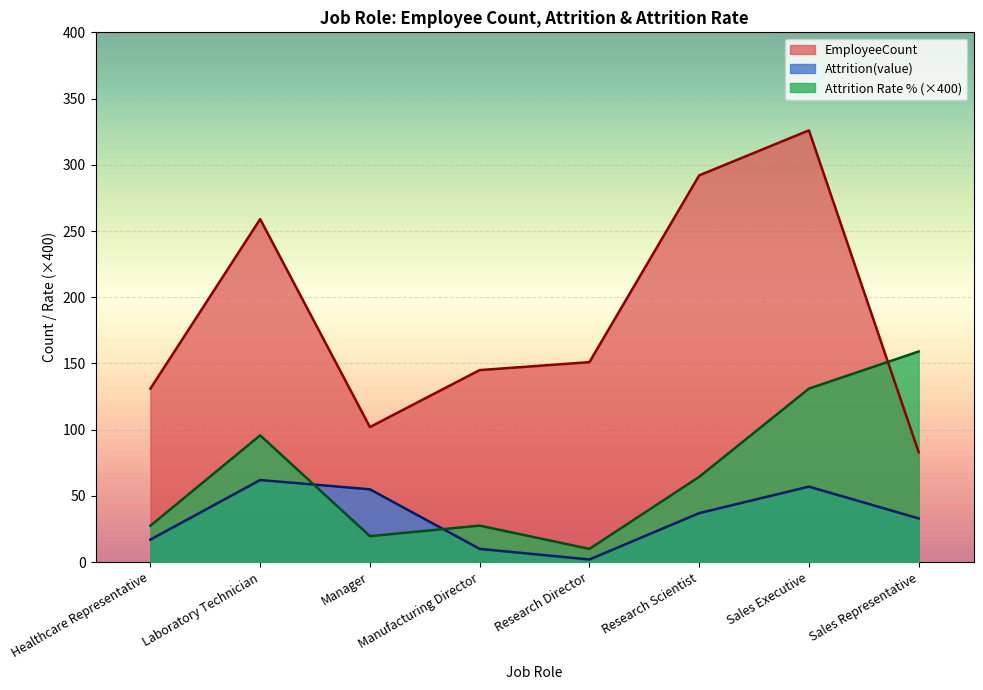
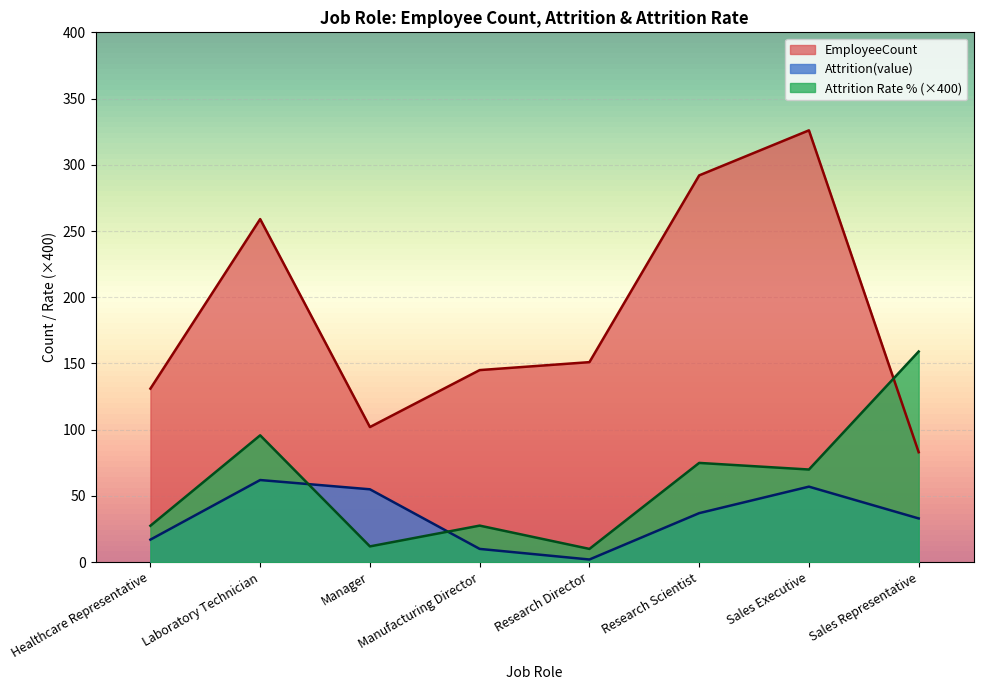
Attrition Rate % (×400), Manager: 20 -> 12
Attrition Rate % (×400), Research Scientist: 64 -> 75
Attrition Rate % (×400), Sales Executive: 131 -> 70
